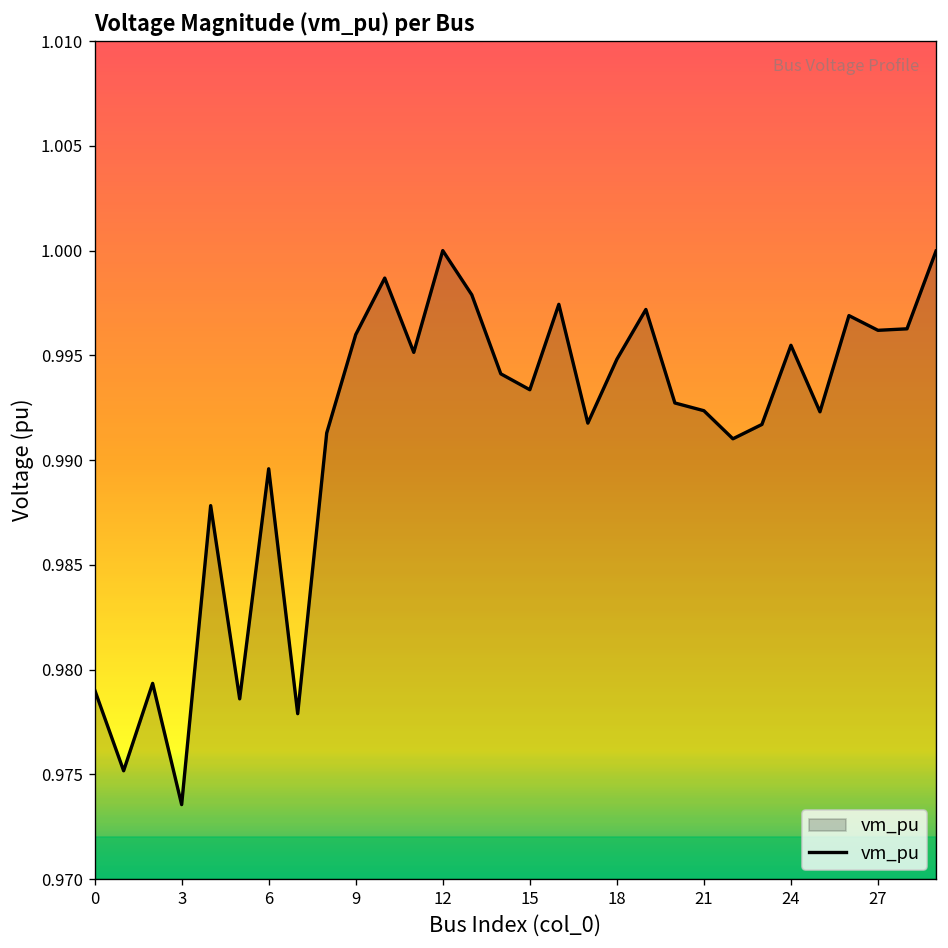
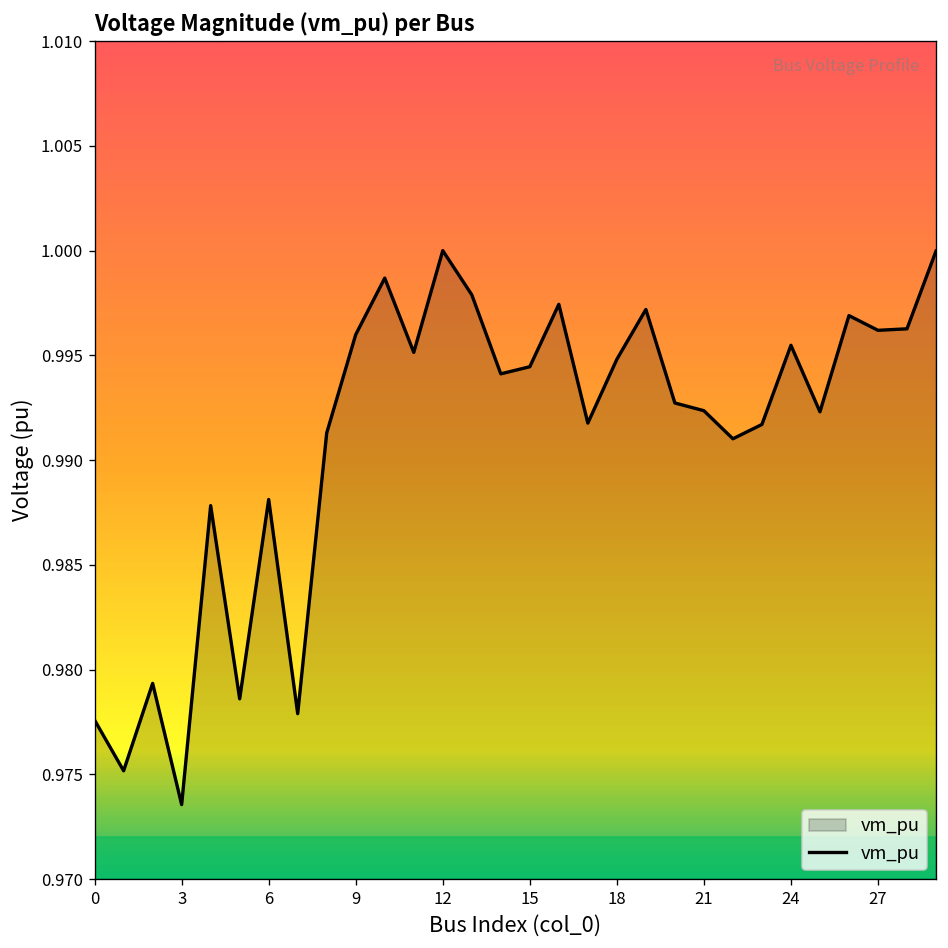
0: 0.9790 -> 0.9776
6: 0.9896 -> 0.9881
15: 0.9934 -> 0.9945
